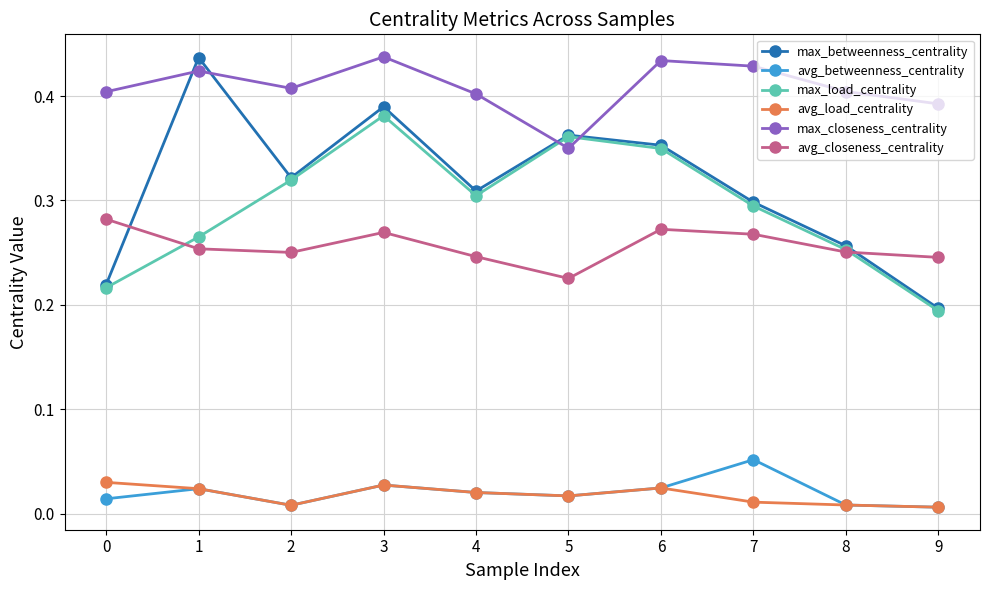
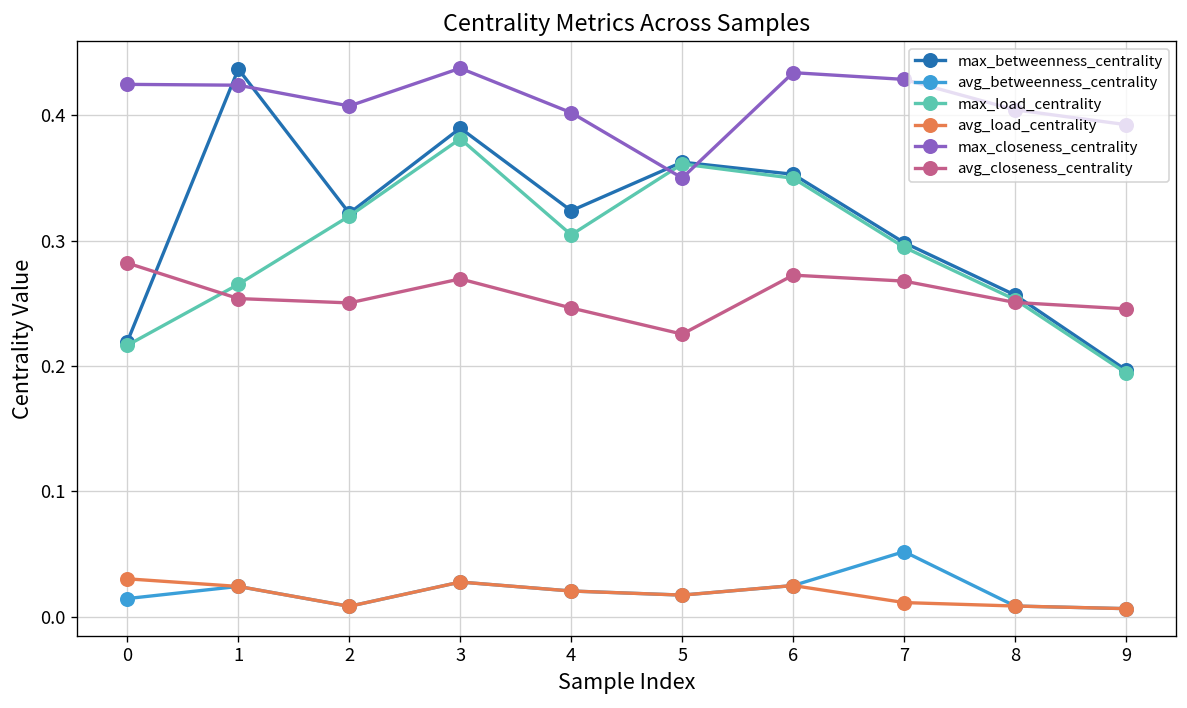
max_closeness_centrality, 0: 0.404 -> 0.425
max_betweenness_centrality, 4: 0.309 -> 0.324
